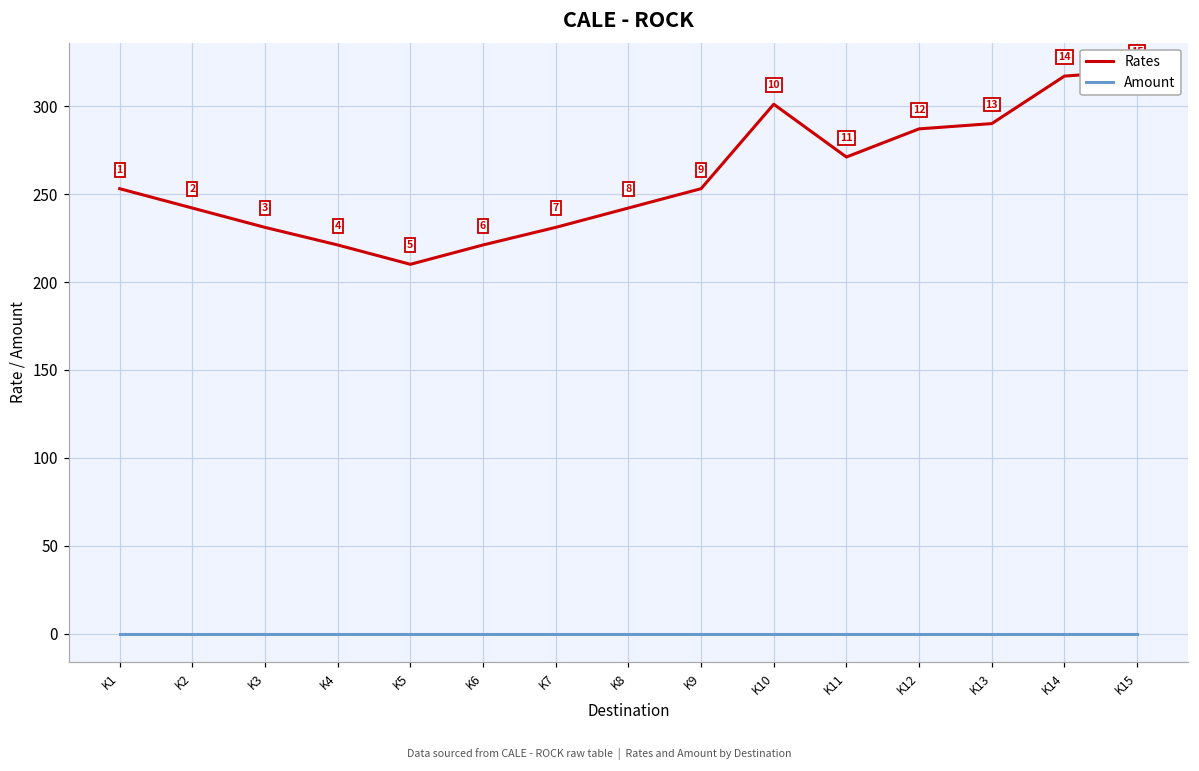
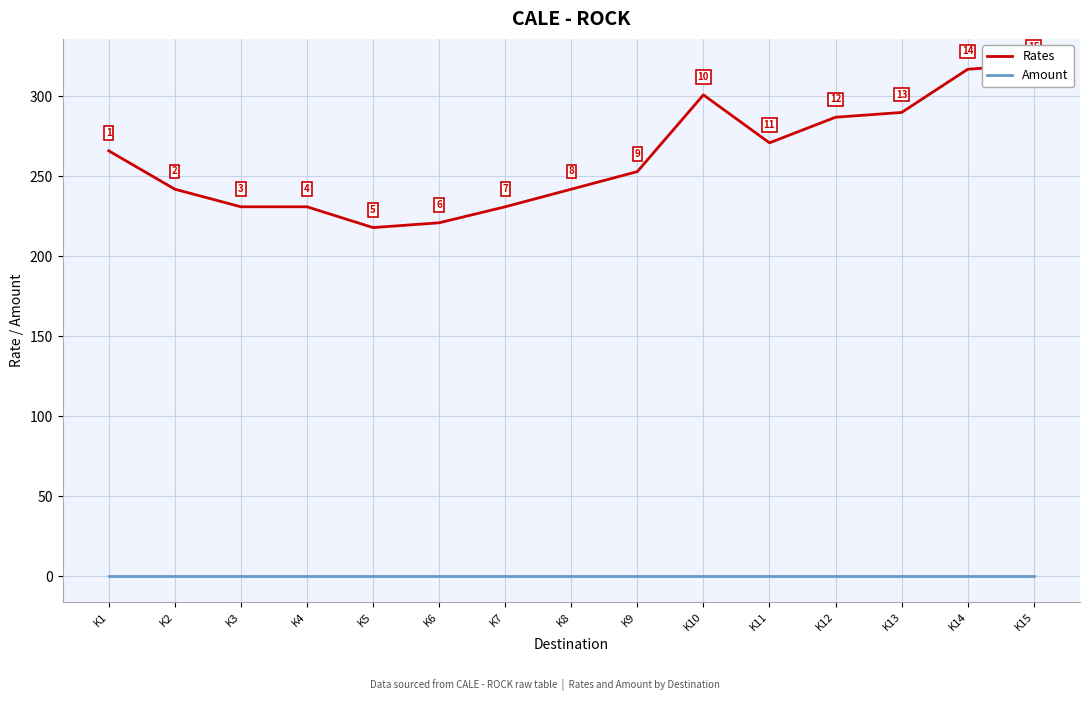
Rates, K1: 253 -> 266
Rates, K4: 221 -> 231
Rates, K5: 210 -> 218
